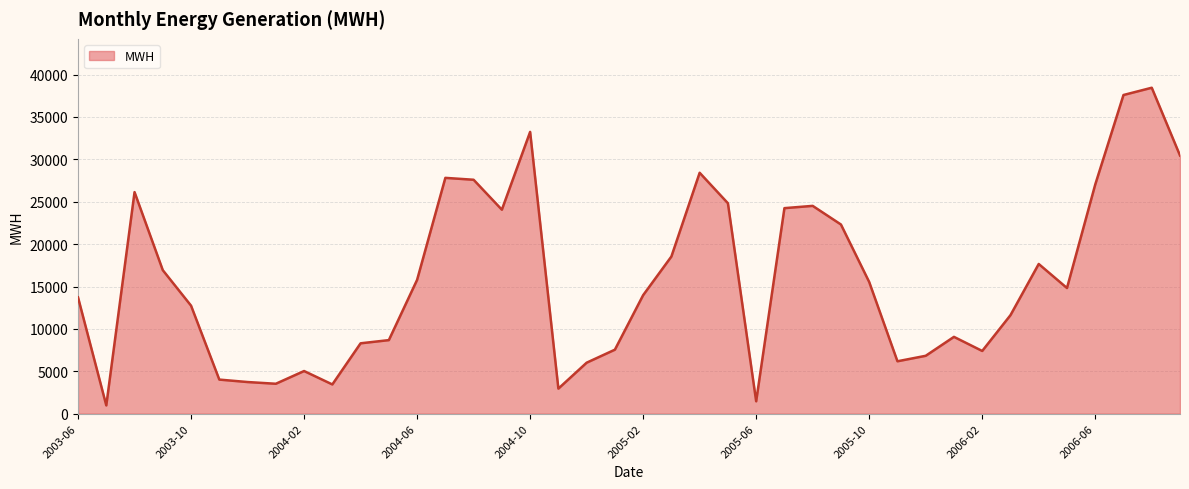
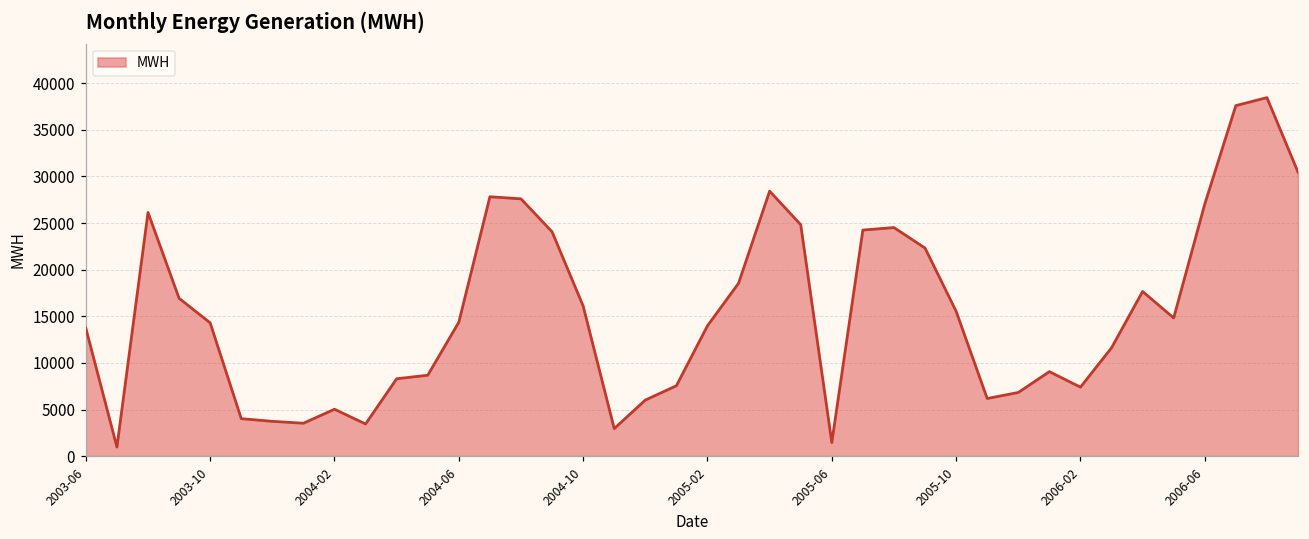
2003-10: 13000 -> 14000
2004-06: 16000 -> 14000
2004-10: 33000 -> 16000
